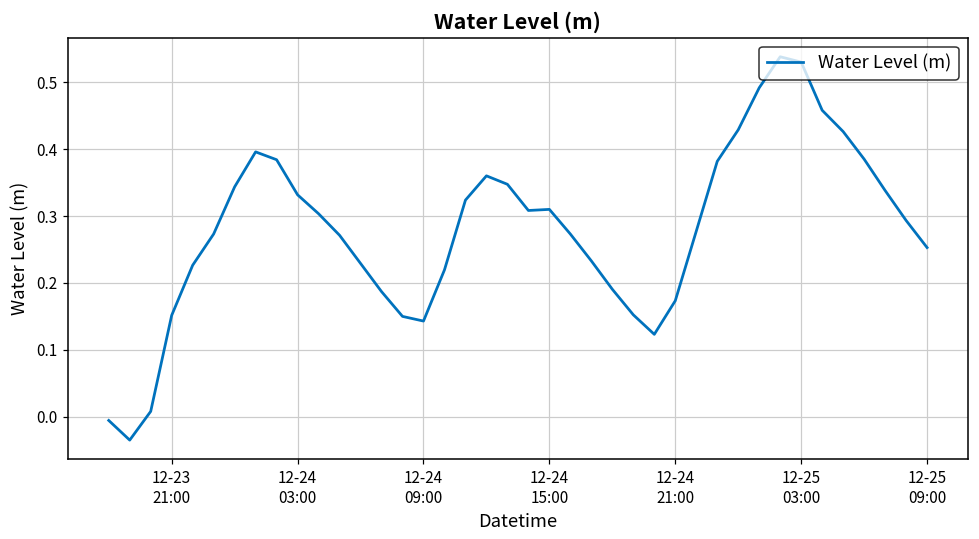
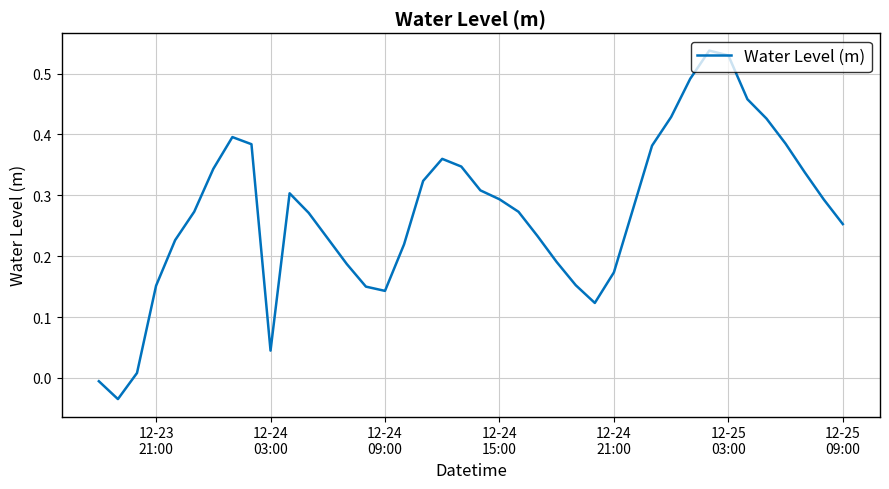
12-24 03:00: 0.33 -> 0.04
12-24 15:00: 0.31 -> 0.29
